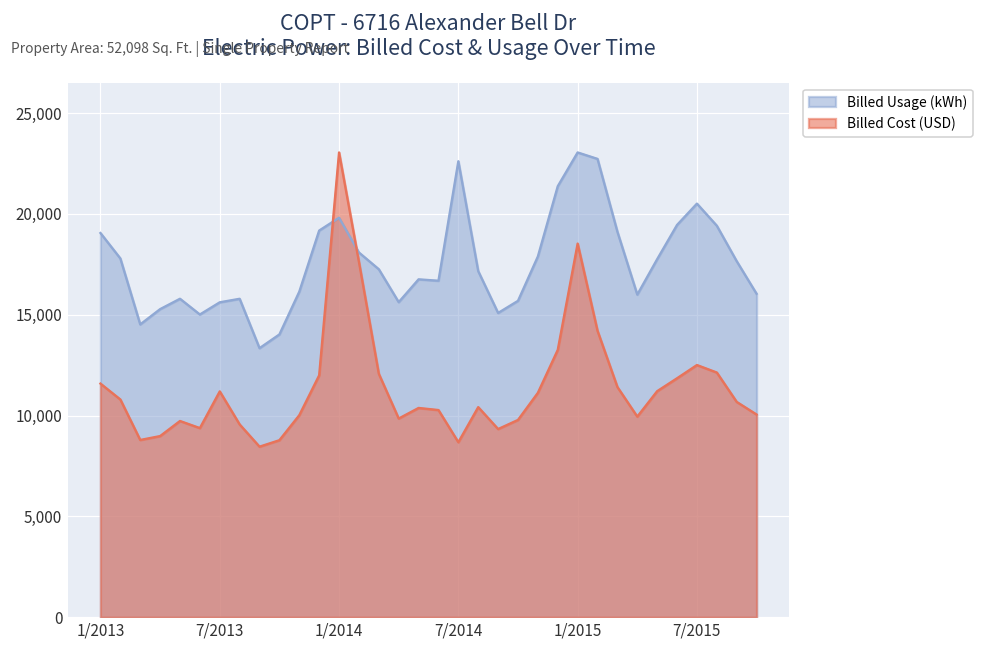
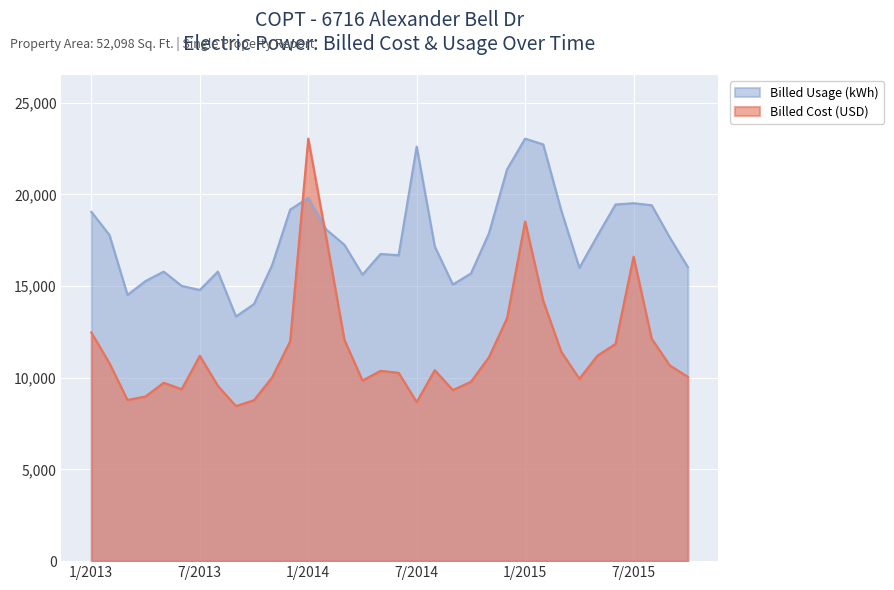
Billed Cost (USD), 1/2013: 11,600 -> 12,500
Billed Usage (kWh), 7/2013: 15,600 -> 14,800
Billed Usage (kWh), 7/2015: 20,500 -> 19,500
Billed Cost (USD), 7/2015: 12,500 -> 16,600
